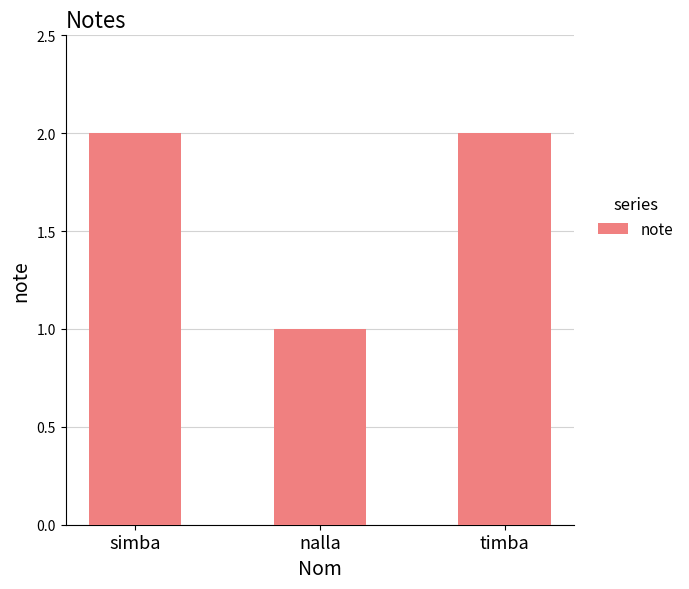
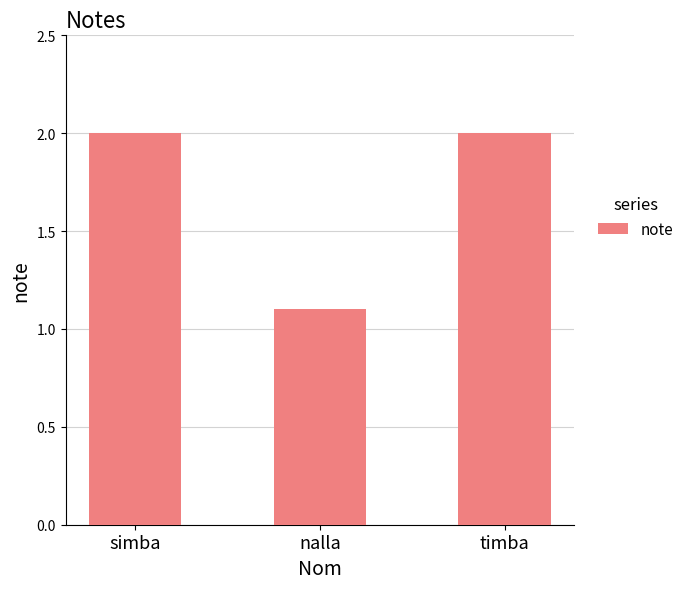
nalla: 1.0 -> 1.1
